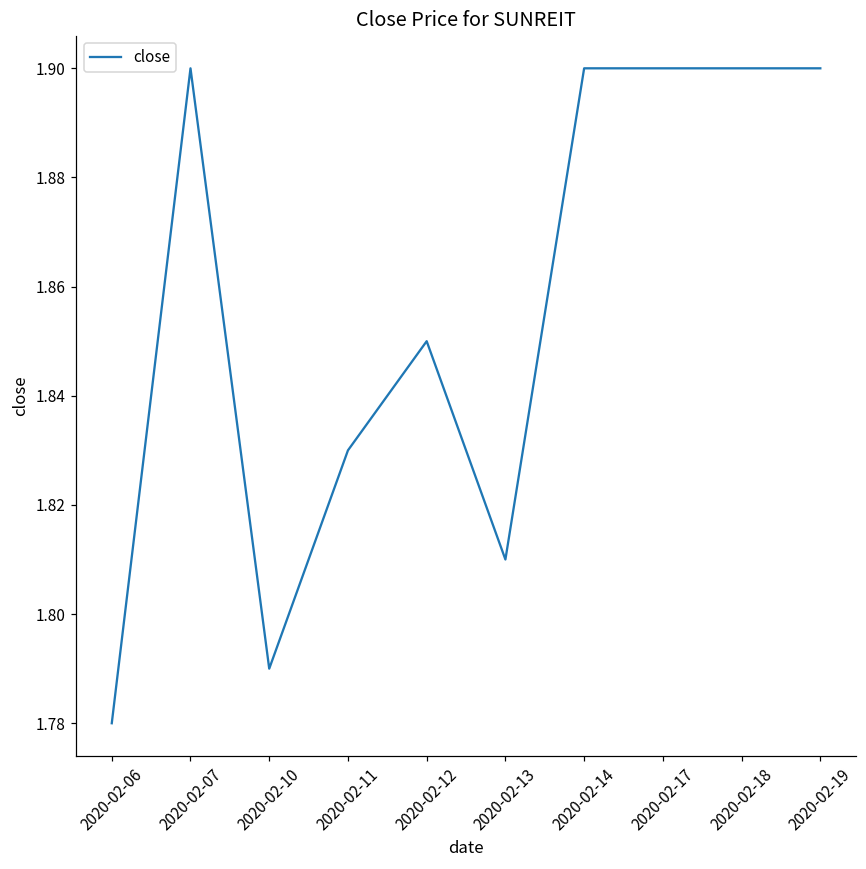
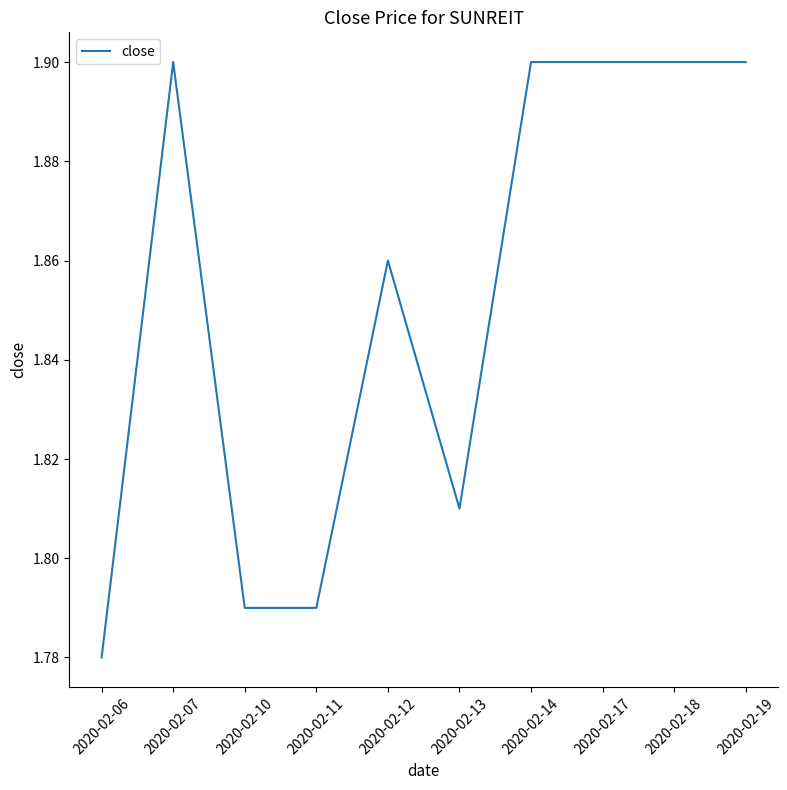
2020-02-11: 1.83 -> 1.79
2020-02-12: 1.85 -> 1.86
